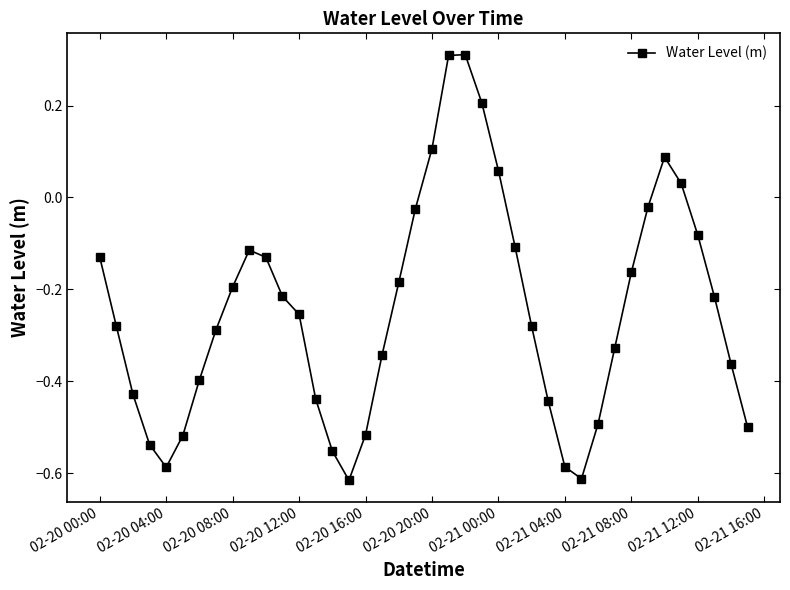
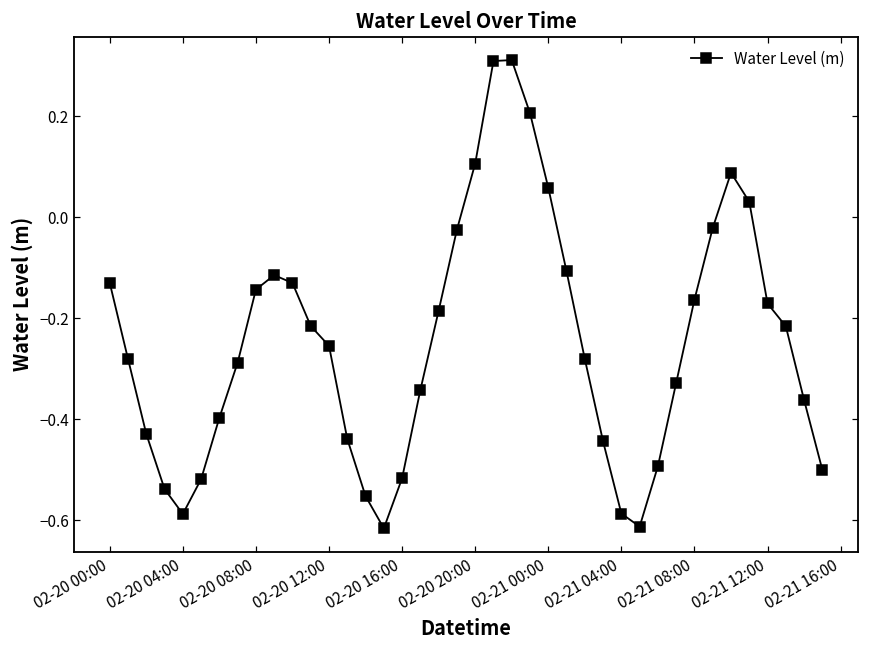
02-20 08:00: -0.19 -> -0.14
02-21 12:00: -0.08 -> -0.17
